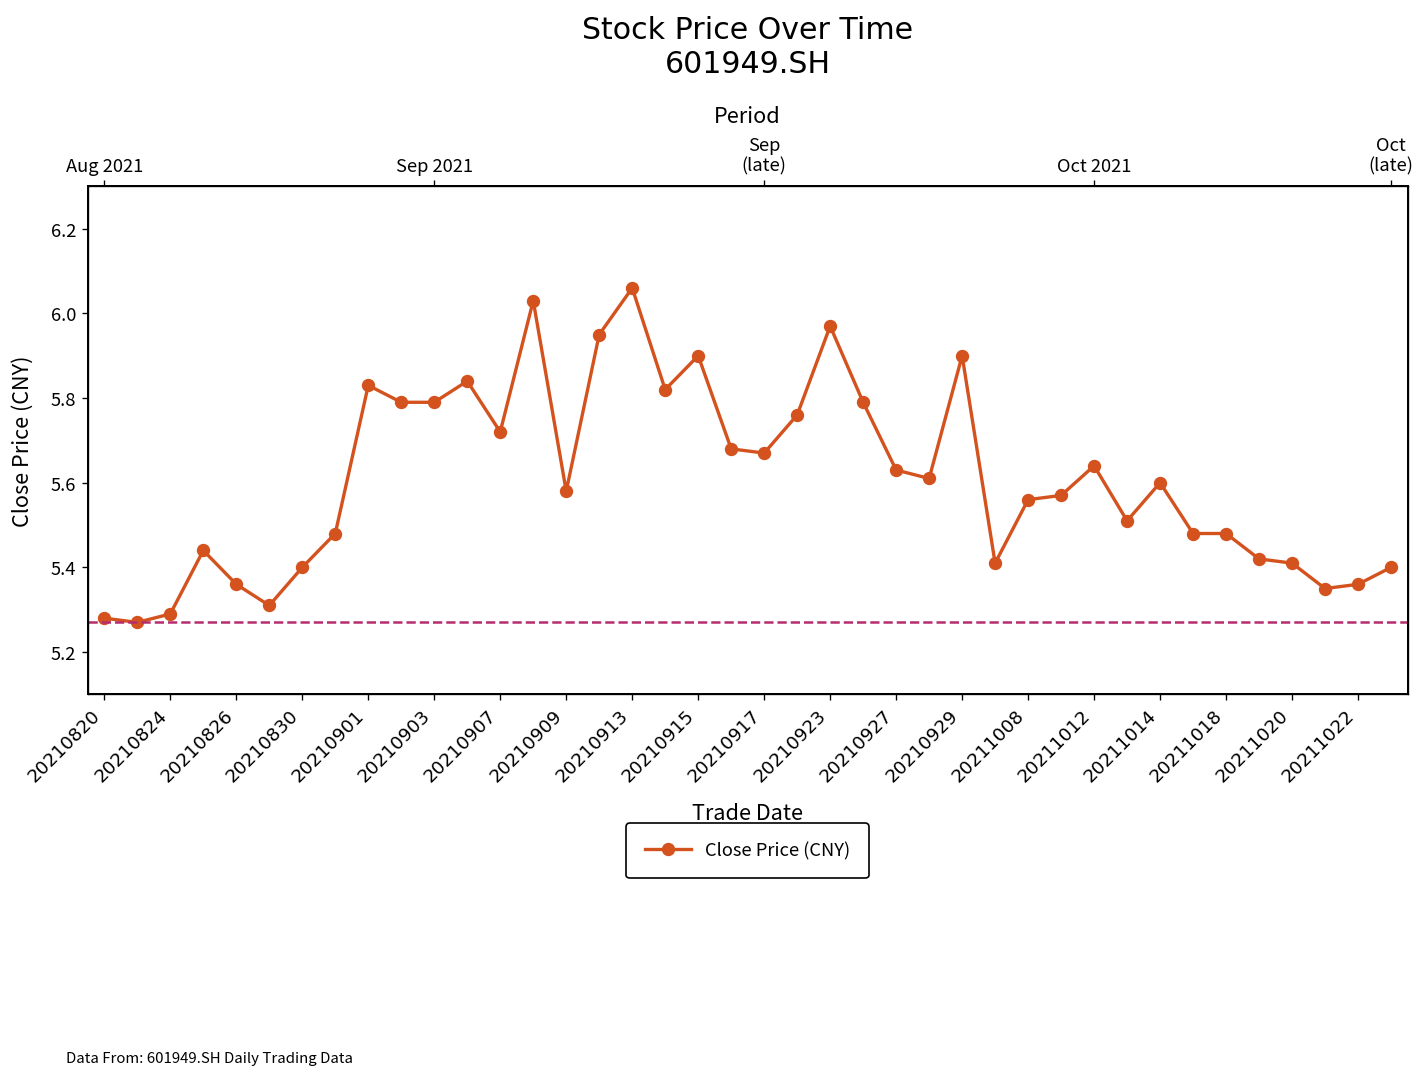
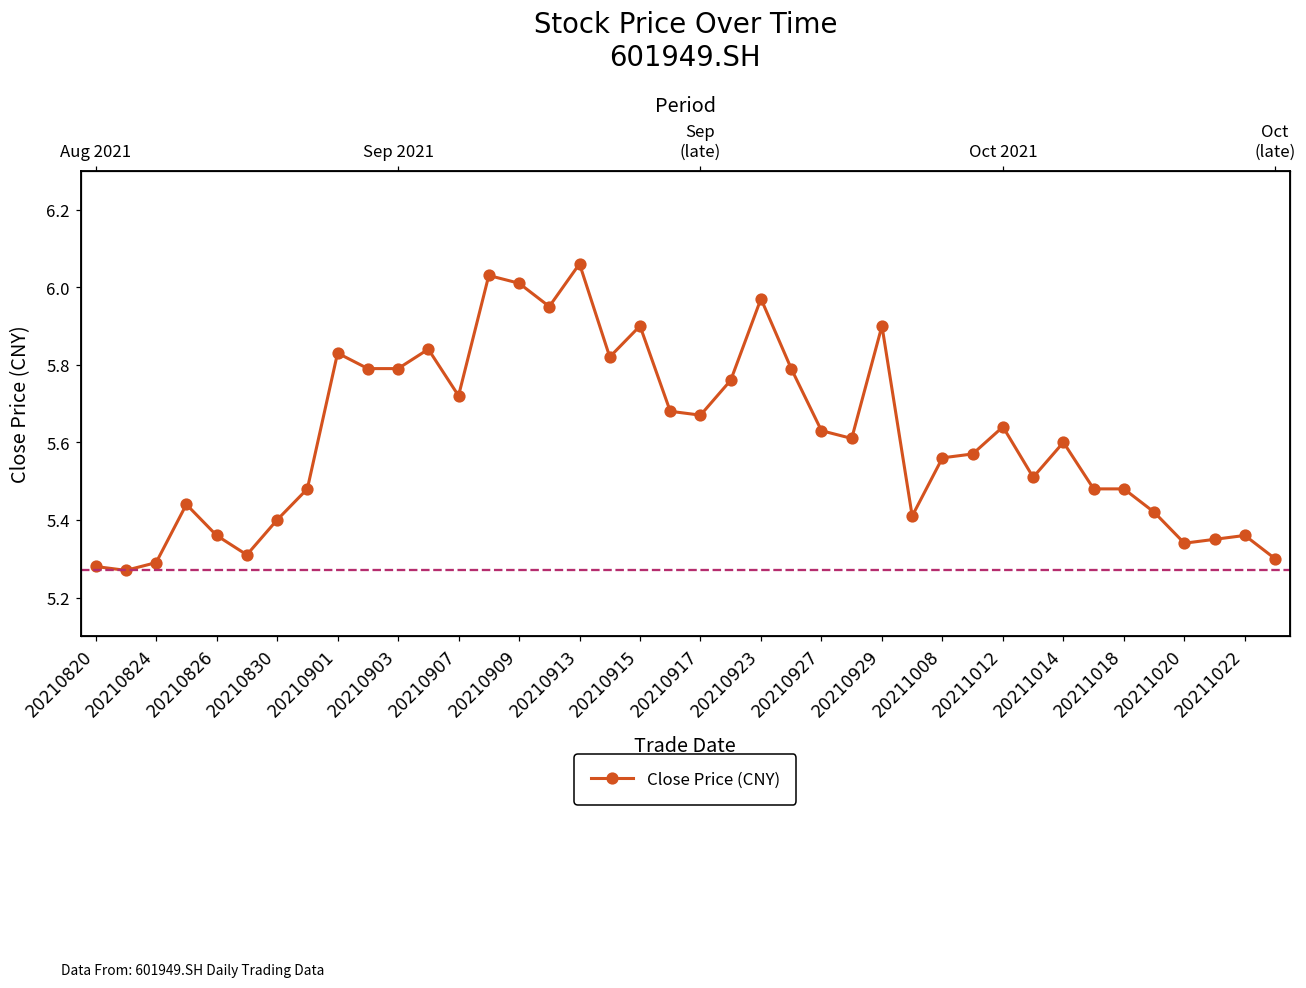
20210909: 5.58 -> 6.01
20211020: 5.41 -> 5.34
Oct (late): 5.4 -> 5.3
